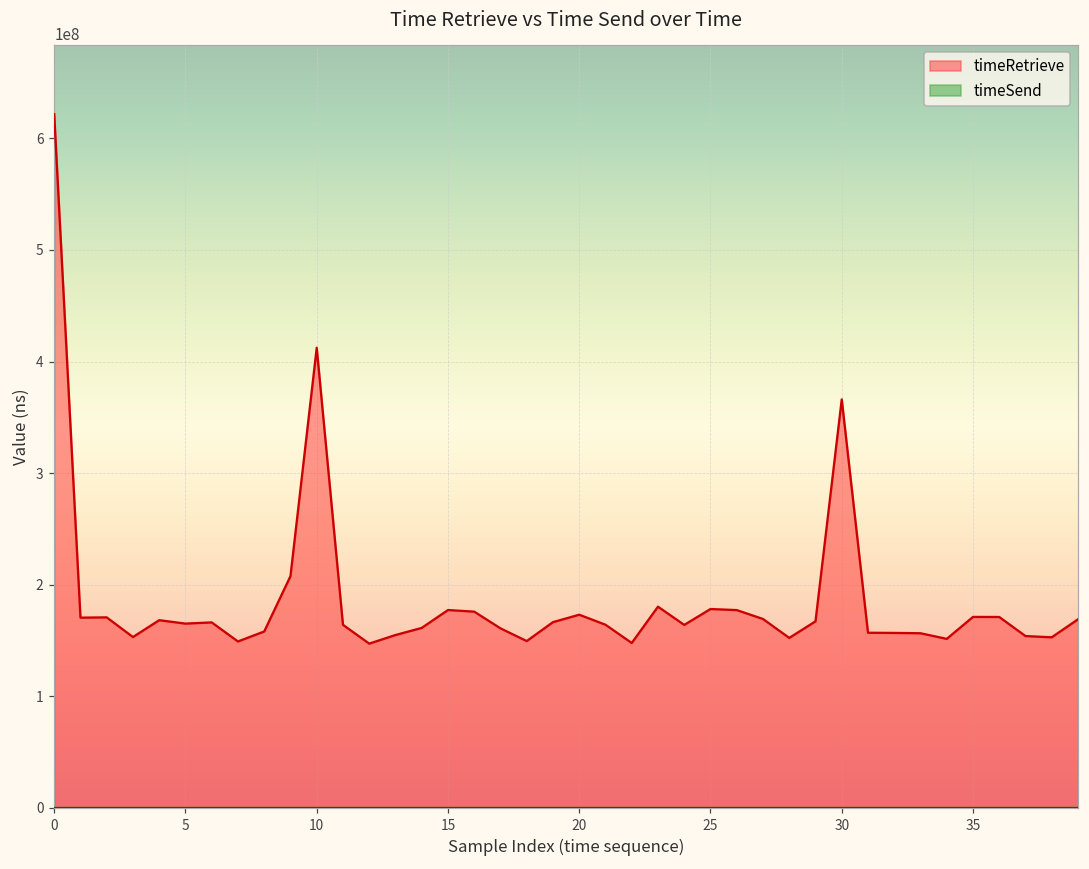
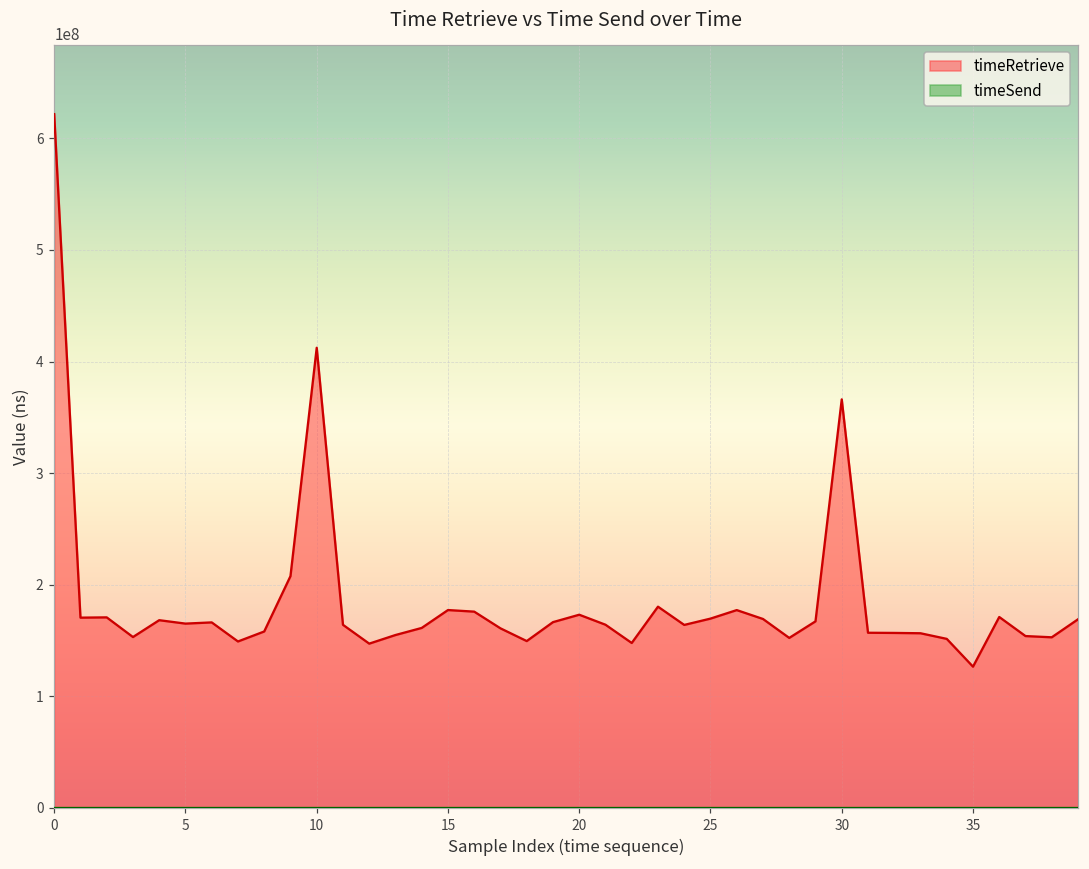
timeRetrieve, 25: 178000000 -> 170000000
timeRetrieve, 35: 171000000 -> 127000000
